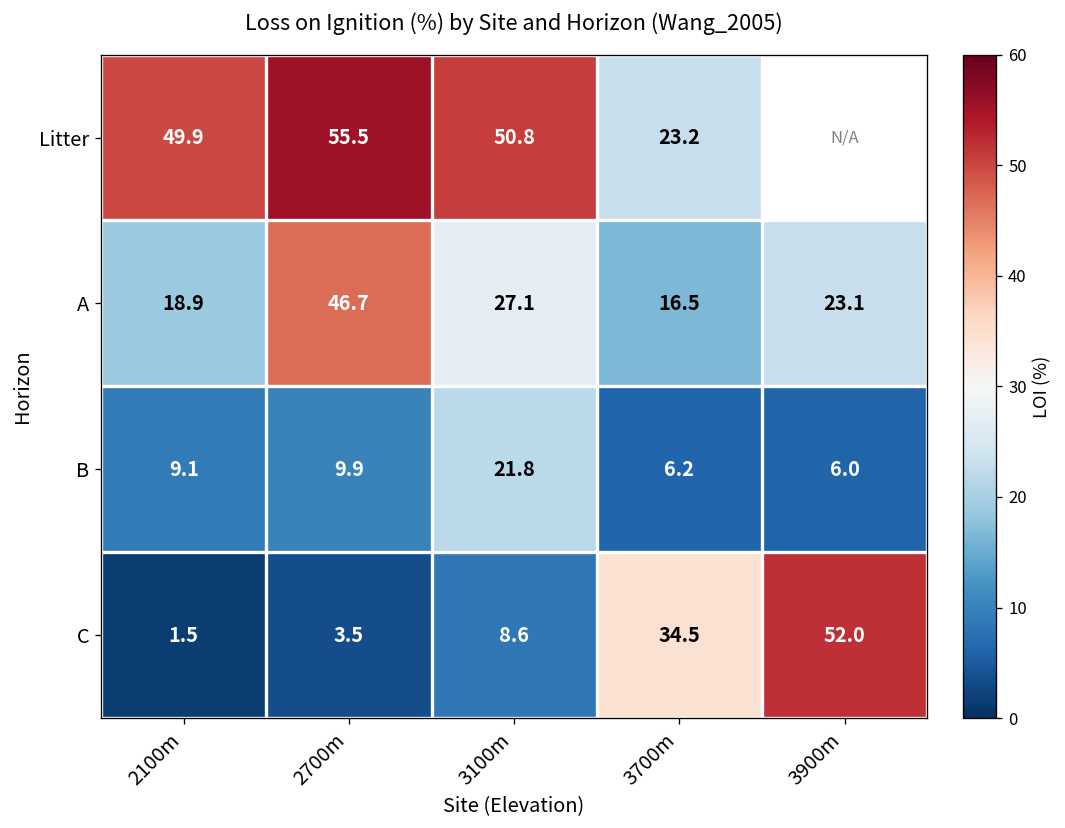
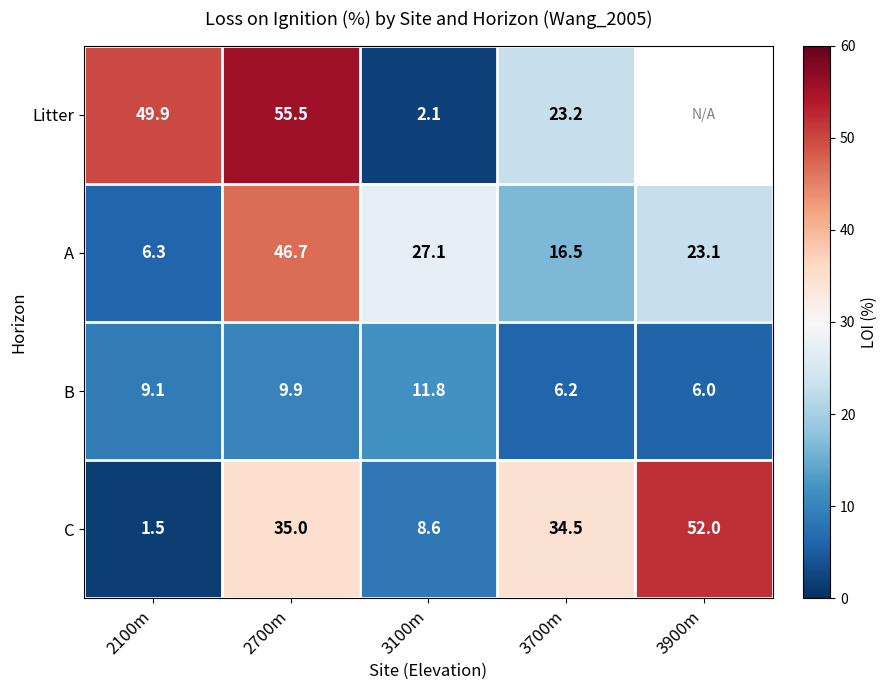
Litter, 3100m: 50.8 -> 2.1
A, 2100m: 18.9 -> 6.3
B, 3100m: 21.8 -> 11.8
C, 2700m: 3.5 -> 35.0
